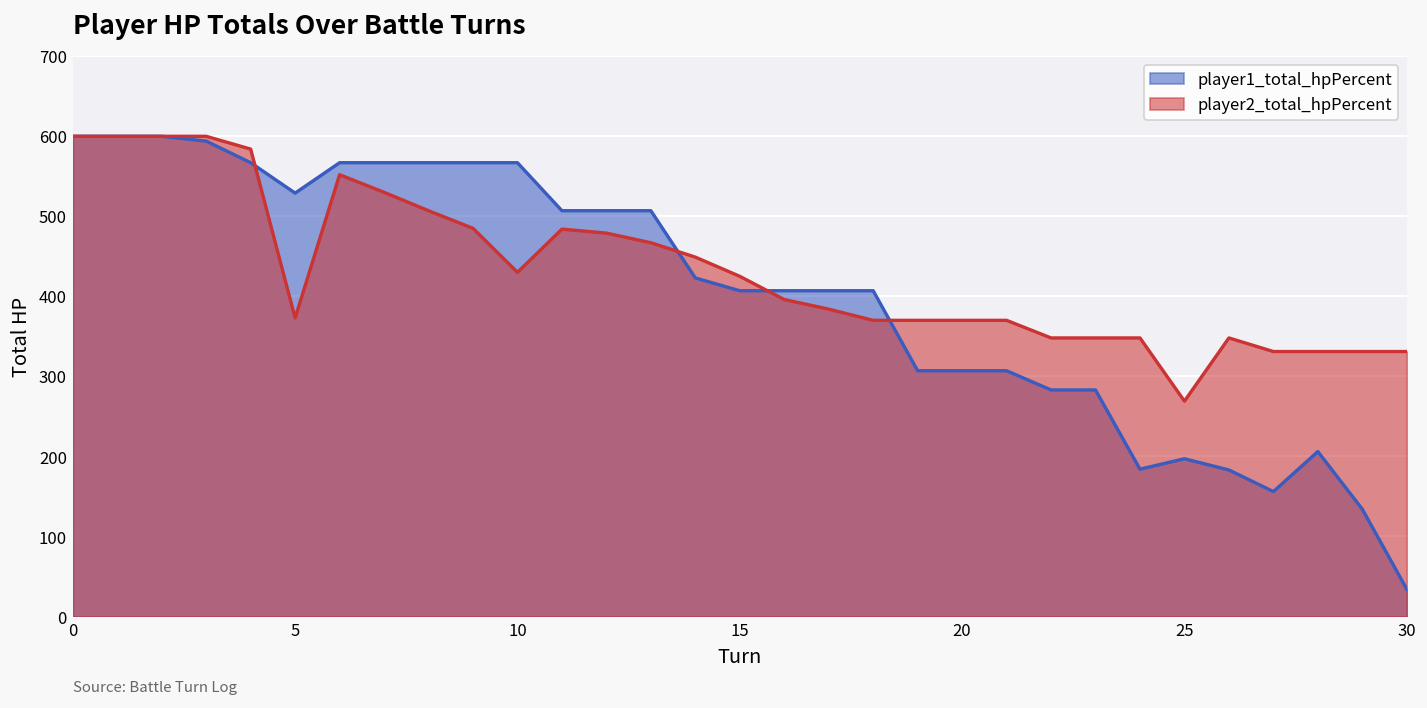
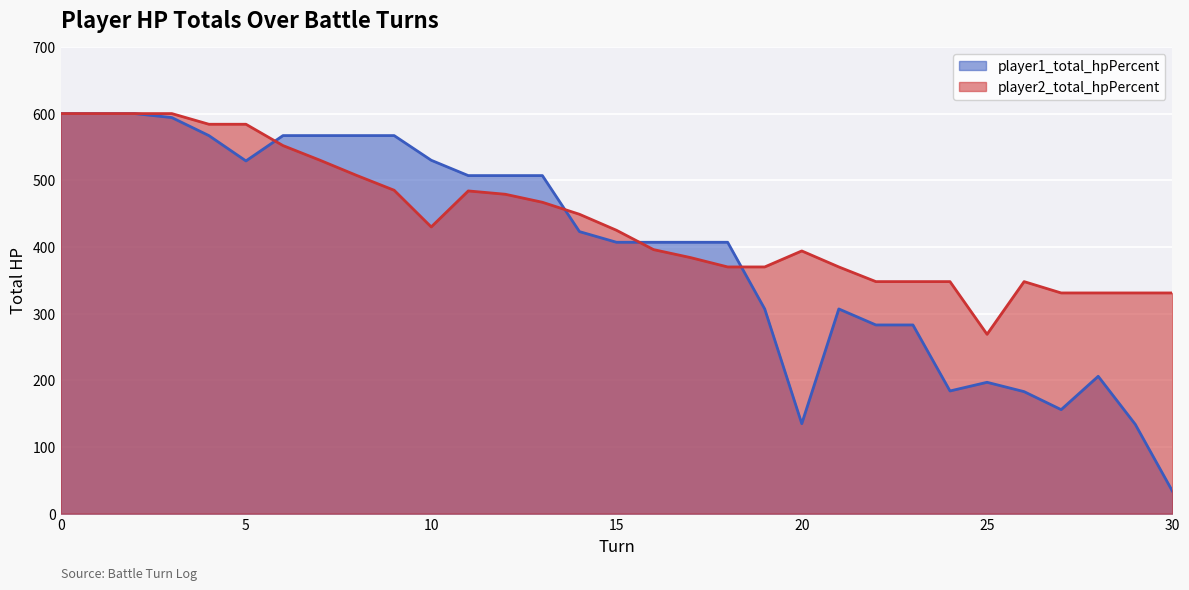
player2_total_hpPercent, 5: 370 -> 580
player1_total_hpPercent, 10: 570 -> 530
player1_total_hpPercent, 20: 310 -> 140
player2_total_hpPercent, 20: 370 -> 390
